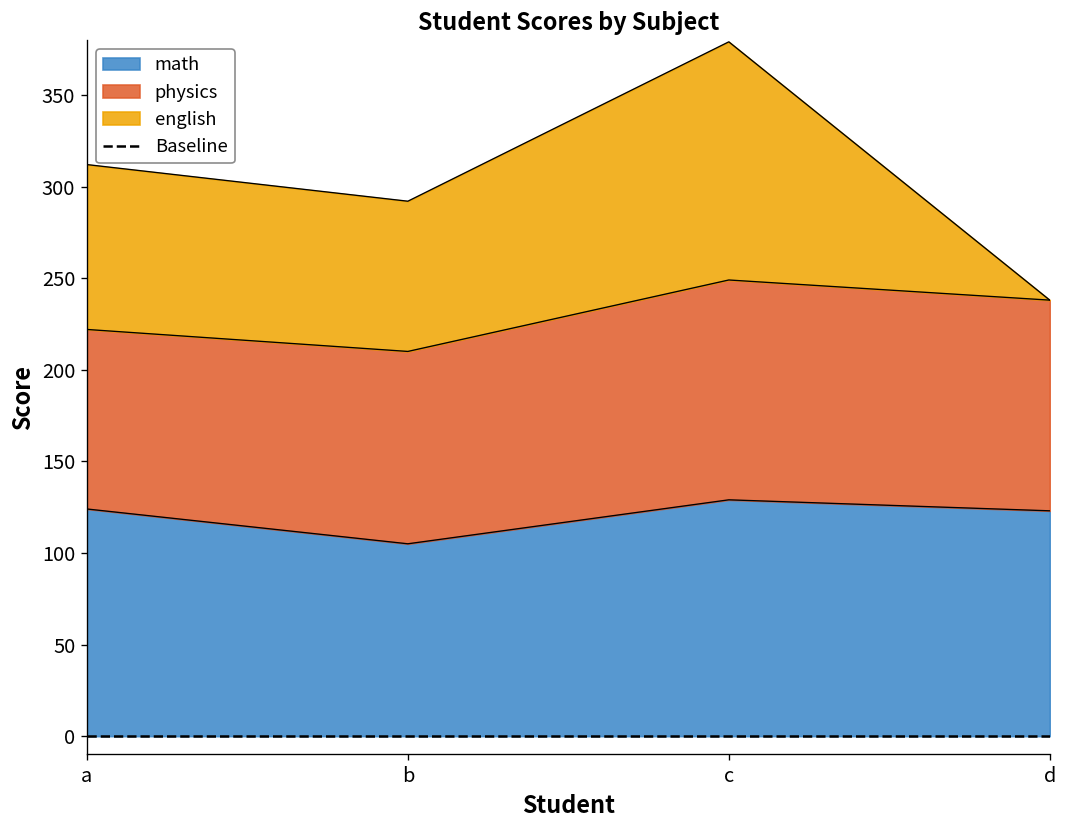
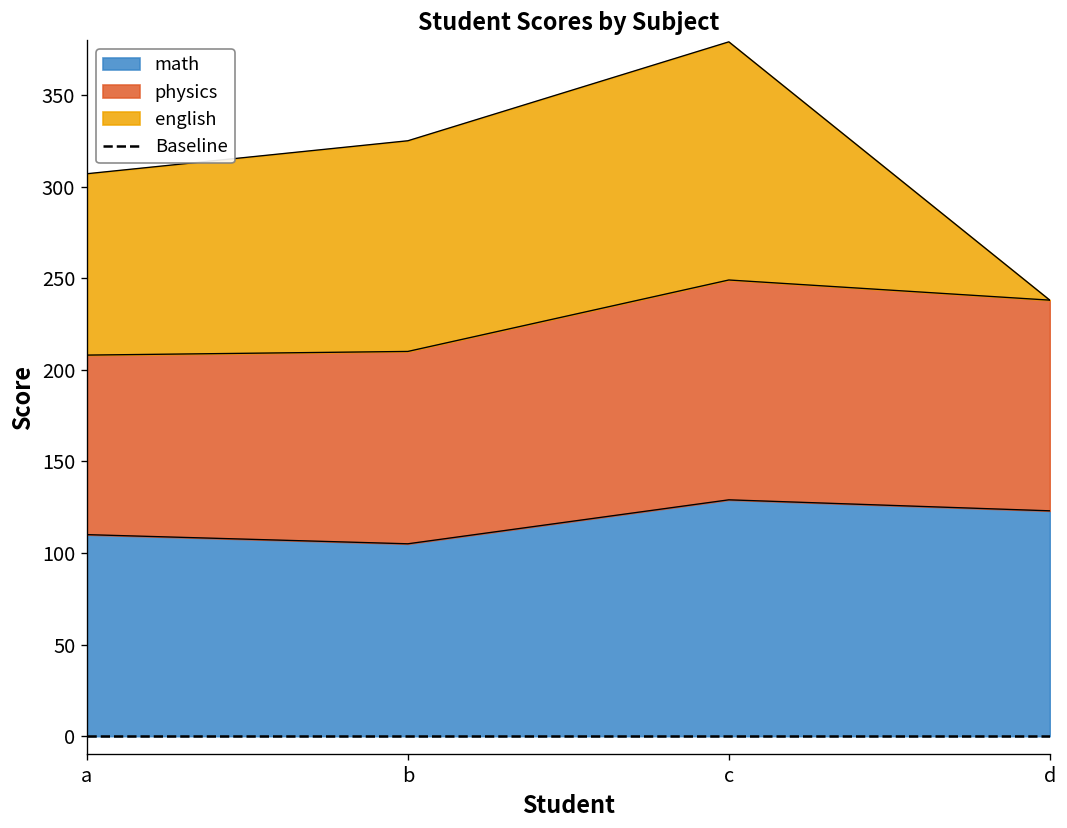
math, a: 124 -> 110
english, a: 90 -> 99
english, b: 82 -> 115
